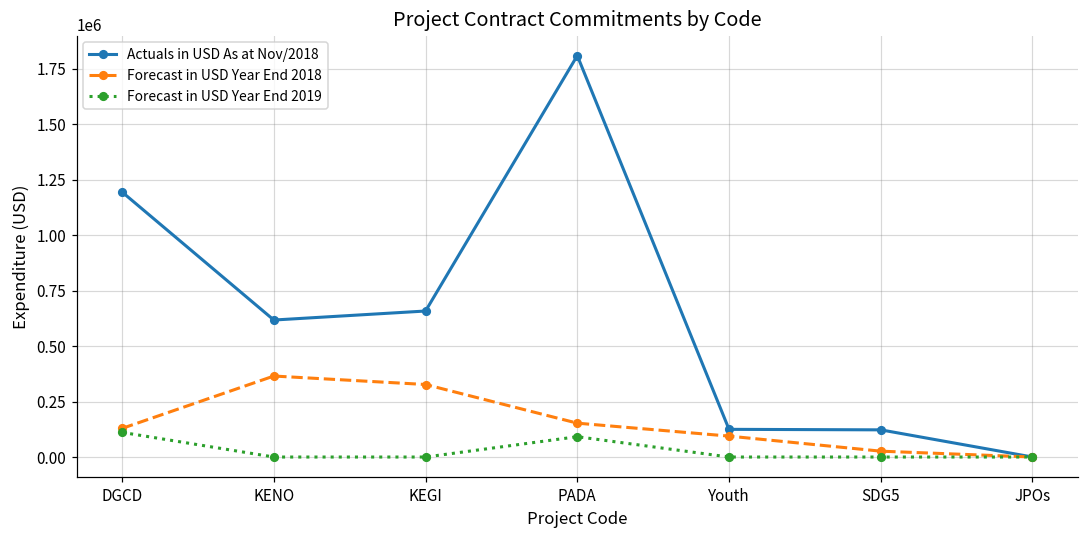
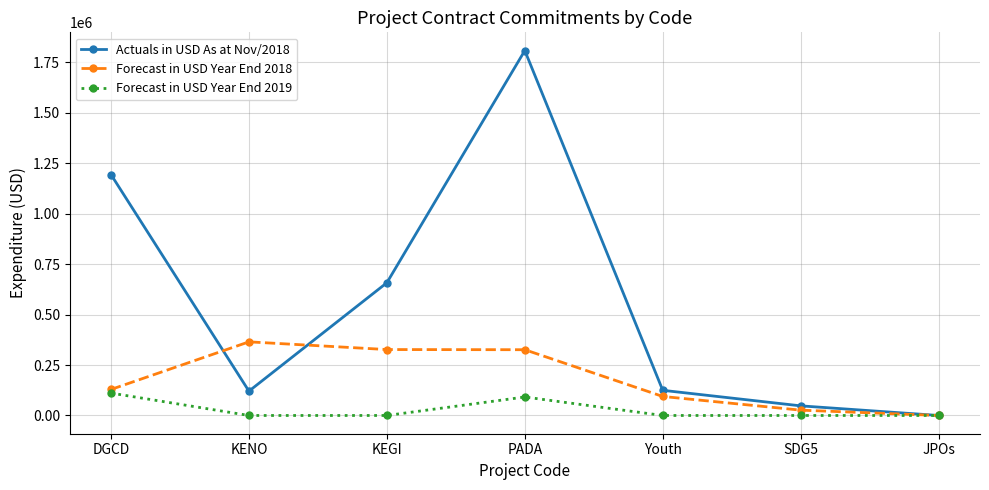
Actuals in USD As at Nov/2018, KENO: 620000 -> 120000
Forecast in USD Year End 2018, PADA: 150000 -> 330000
Actuals in USD As at Nov/2018, SDG5: 120000 -> 50000
